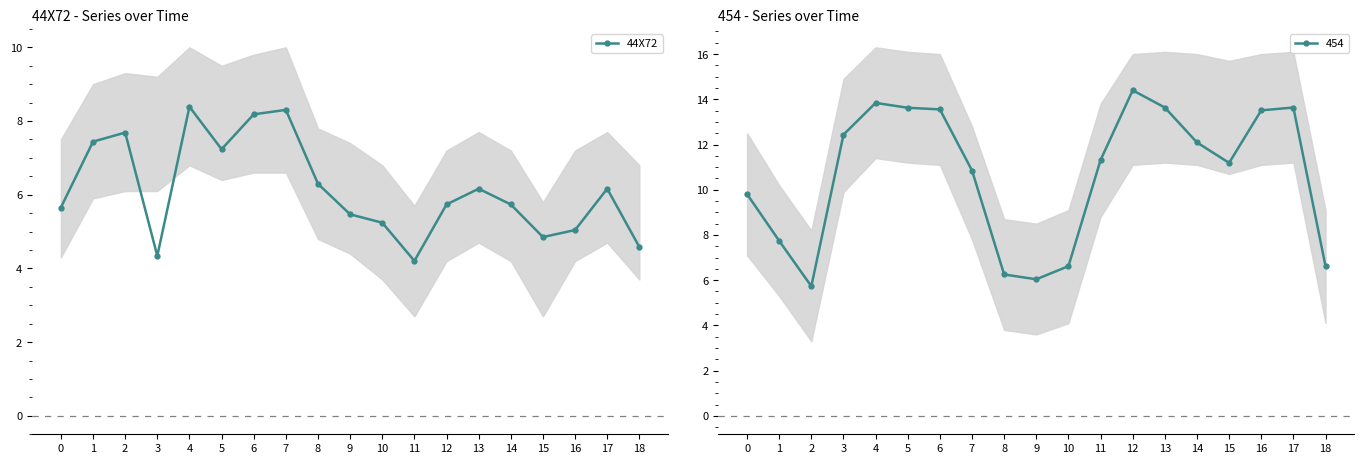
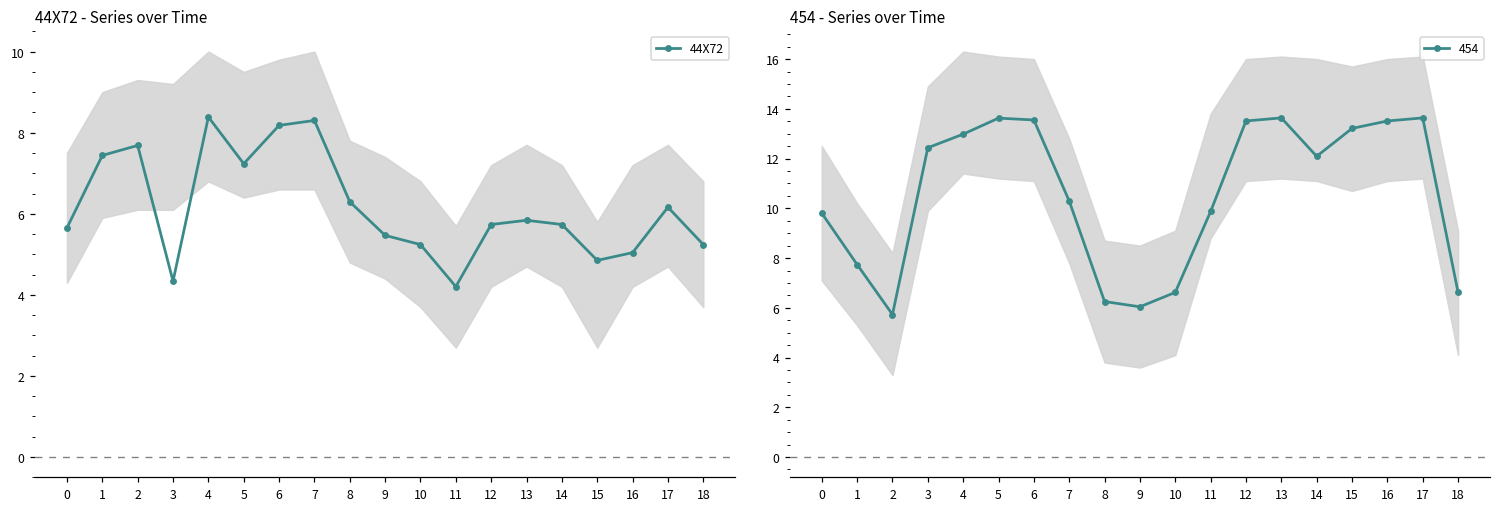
44X72 - Series over Time, 44X72, 13: 6.2 -> 5.8
44X72 - Series over Time, 44X72, 18: 4.6 -> 5.2
454 - Series over Time, 454, 4: 13.8 -> 13.0
454 - Series over Time, 454, 7: 10.9 -> 10.3
454 - Series over Time, 454, 11: 11.3 -> 9.9
454 - Series over Time, 454, 12: 14.4 -> 13.5
454 - Series over Time, 454, 15: 11.2 -> 13.2
